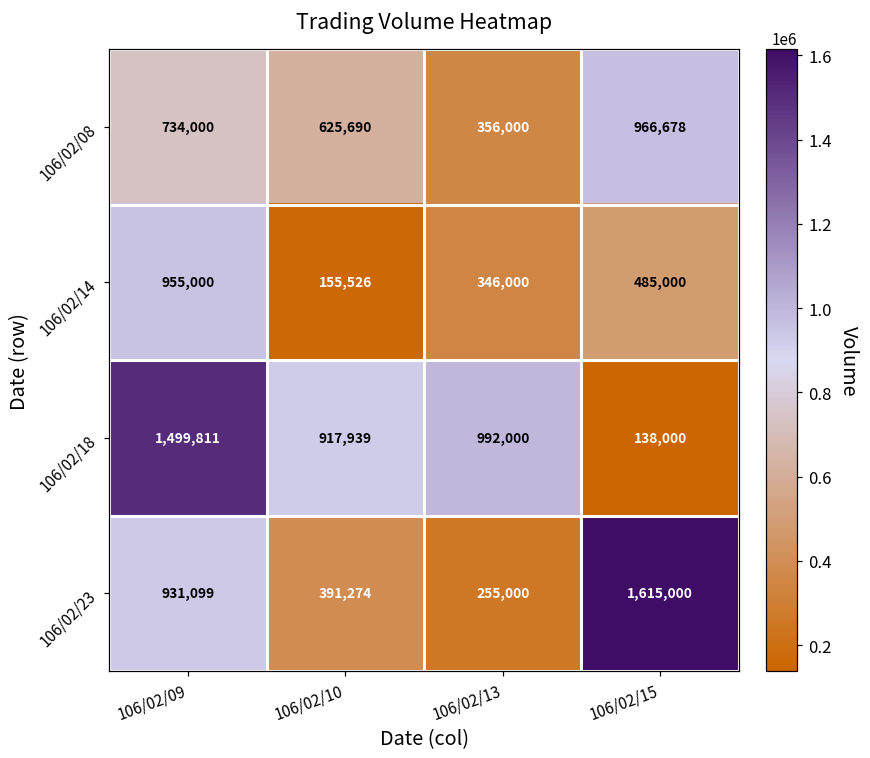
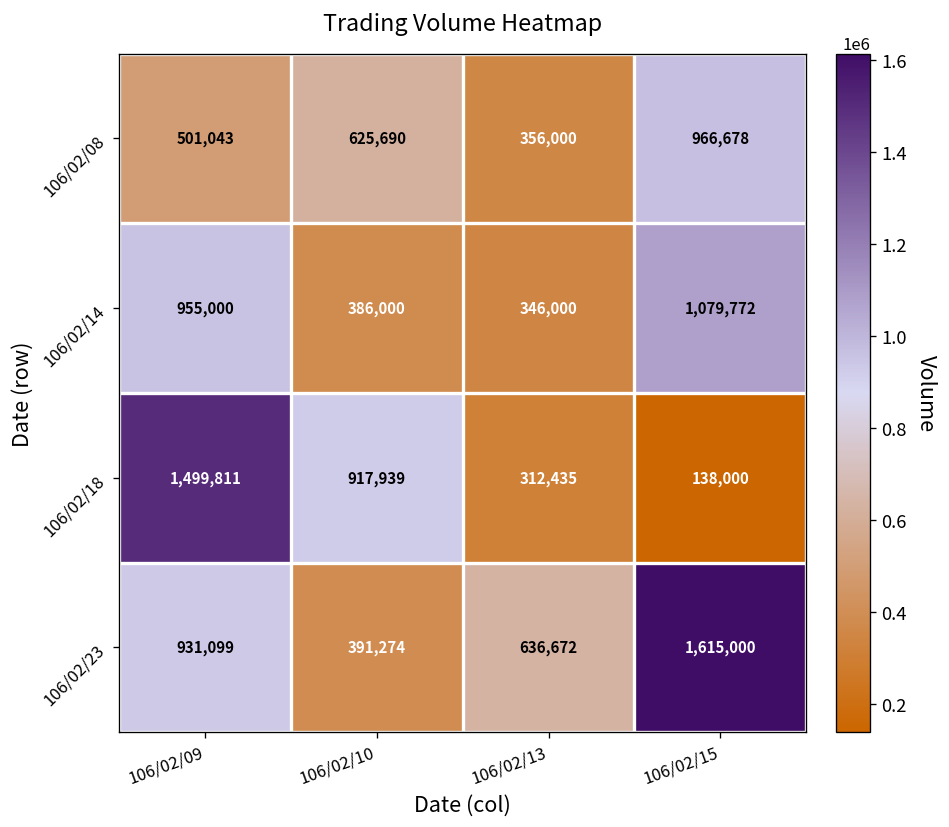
106/02/08, 106/02/09: 734,000 -> 501,043
106/02/14, 106/02/10: 155,526 -> 386,000
106/02/14, 106/02/15: 485,000 -> 1,079,772
106/02/18, 106/02/13: 992,000 -> 312,435
106/02/23, 106/02/13: 255,000 -> 636,672
